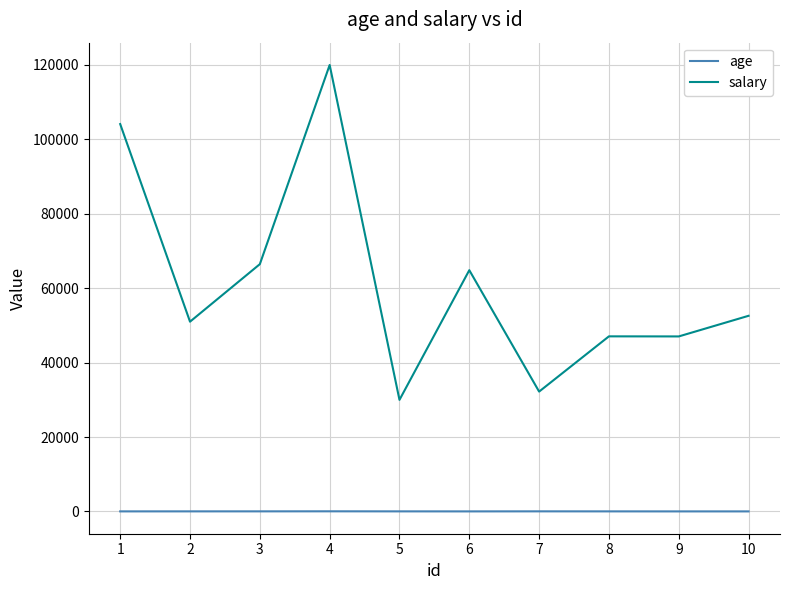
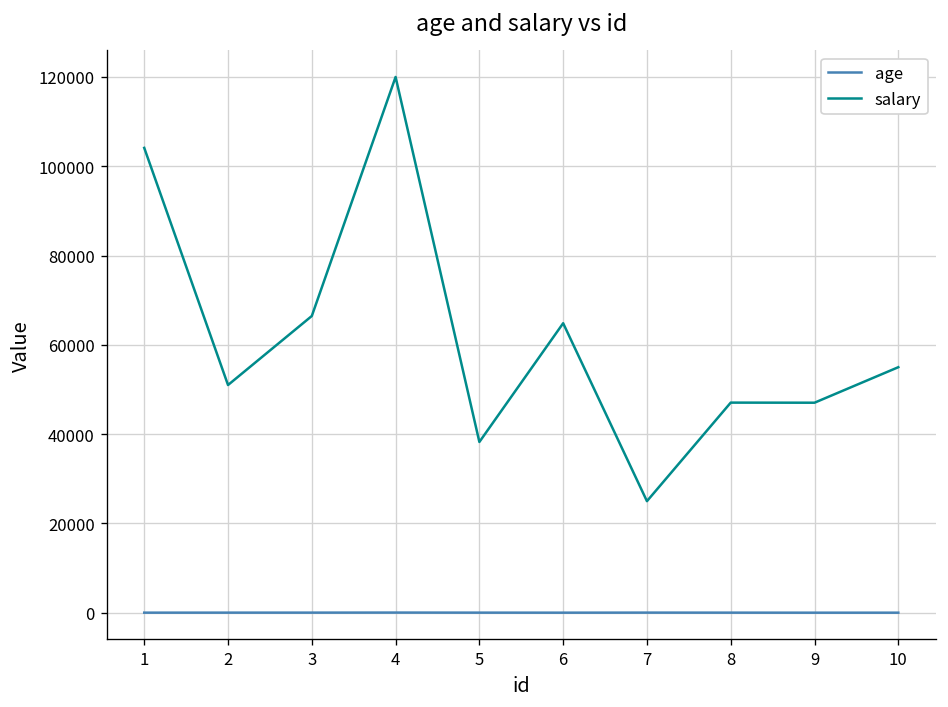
salary, 5: 30000 -> 38000
salary, 7: 32000 -> 25000
salary, 10: 53000 -> 55000
